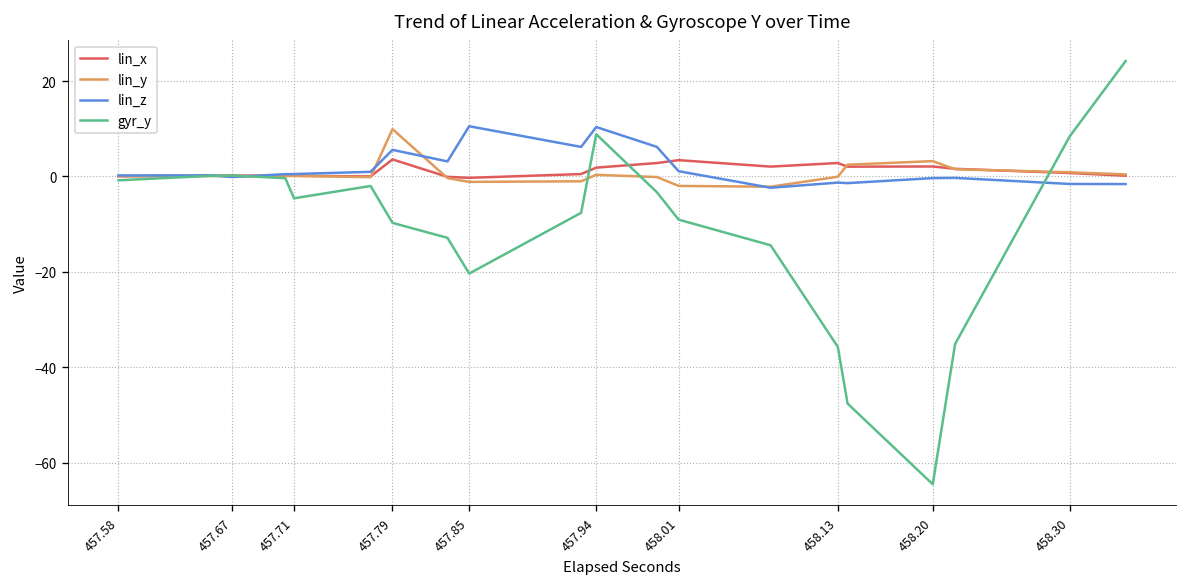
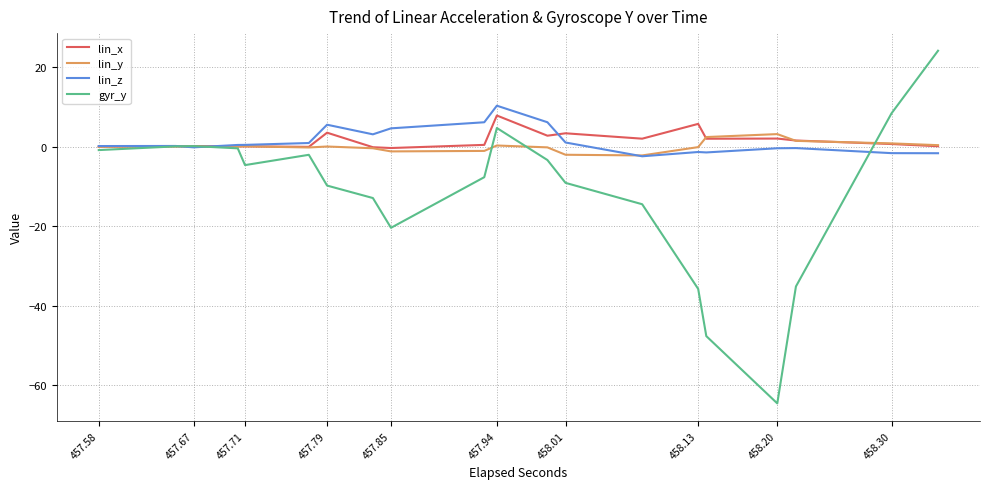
lin_y, 457.79: 10 -> 0
lin_z, 457.85: 11 -> 5
lin_x, 457.94: 2 -> 8
gyr_y, 457.94: 9 -> 5
lin_x, 458.13: 3 -> 6
